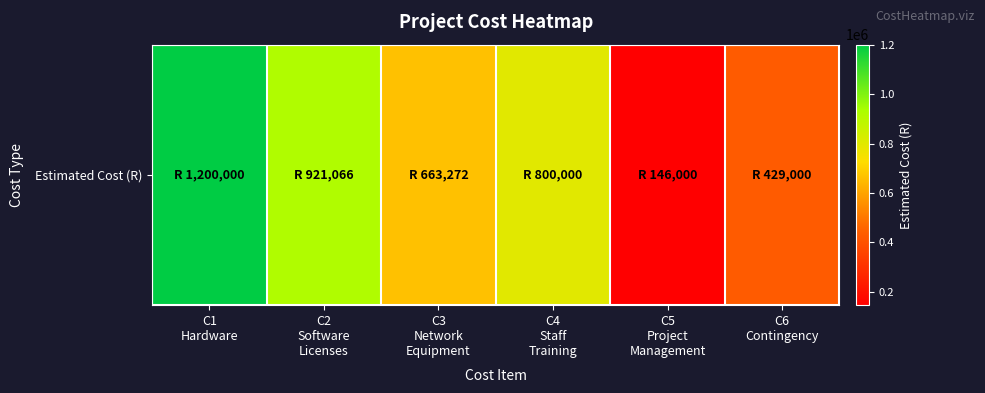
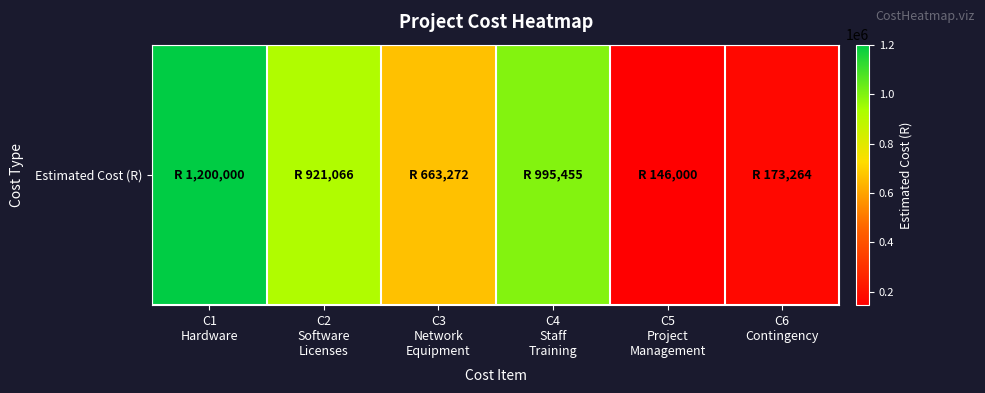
Estimated Cost (R), C4 Staff Training: 800,000 -> 995,455
Estimated Cost (R), C6 Contingency: 429,000 -> 173,264
